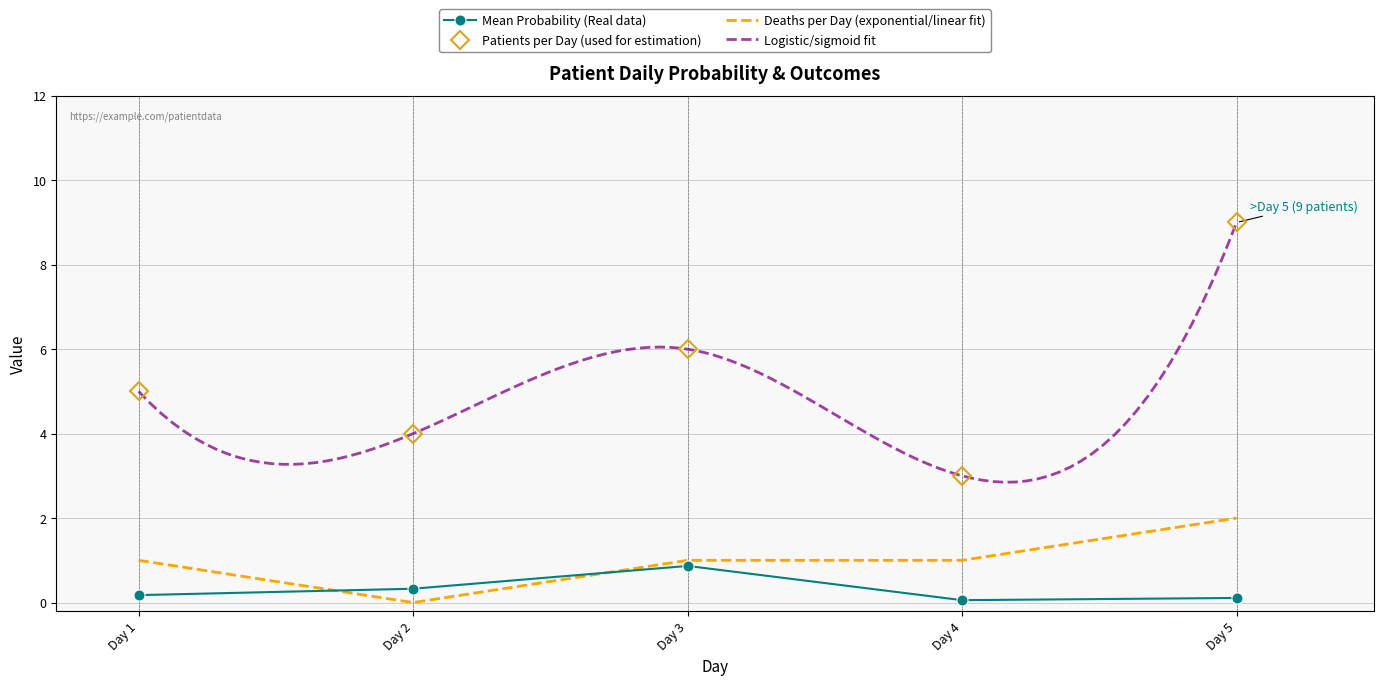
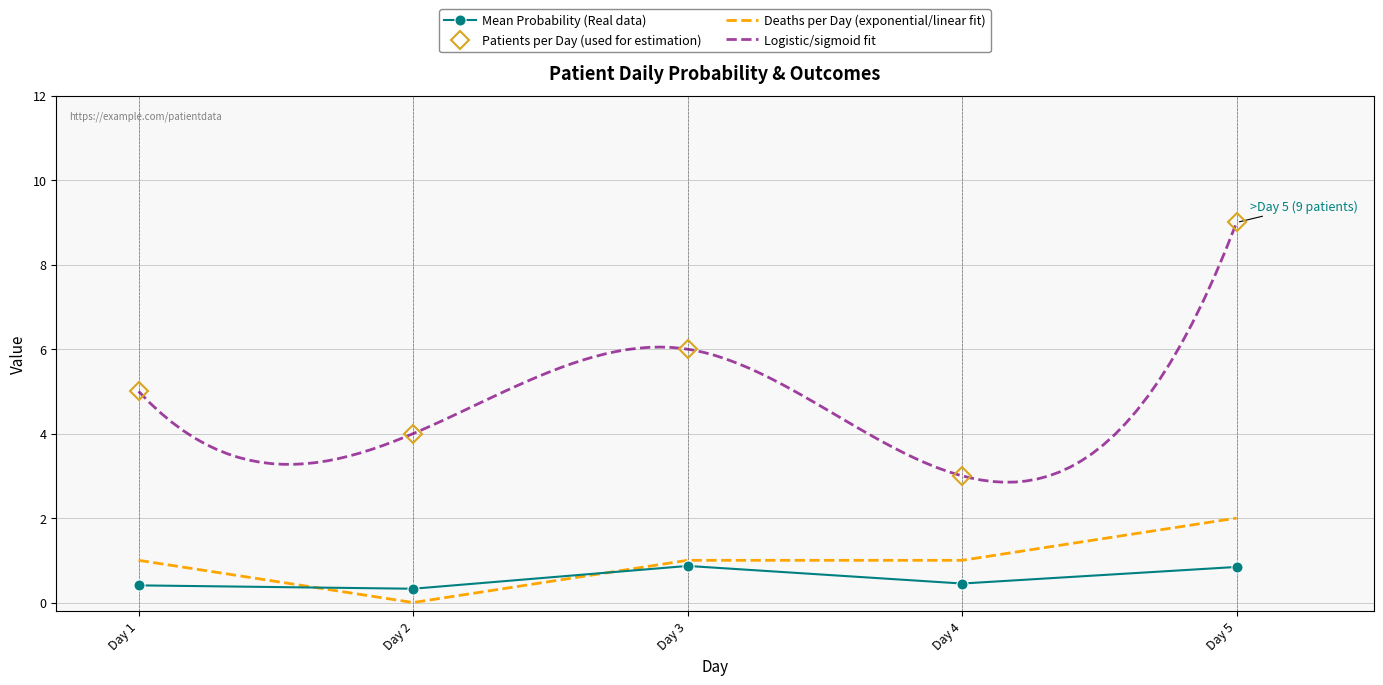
Mean Probability (Real data), Day 1: 0.2 -> 0.4
Mean Probability (Real data), Day 4: 0.1 -> 0.5
Mean Probability (Real data), Day 5: 0.1 -> 0.8
